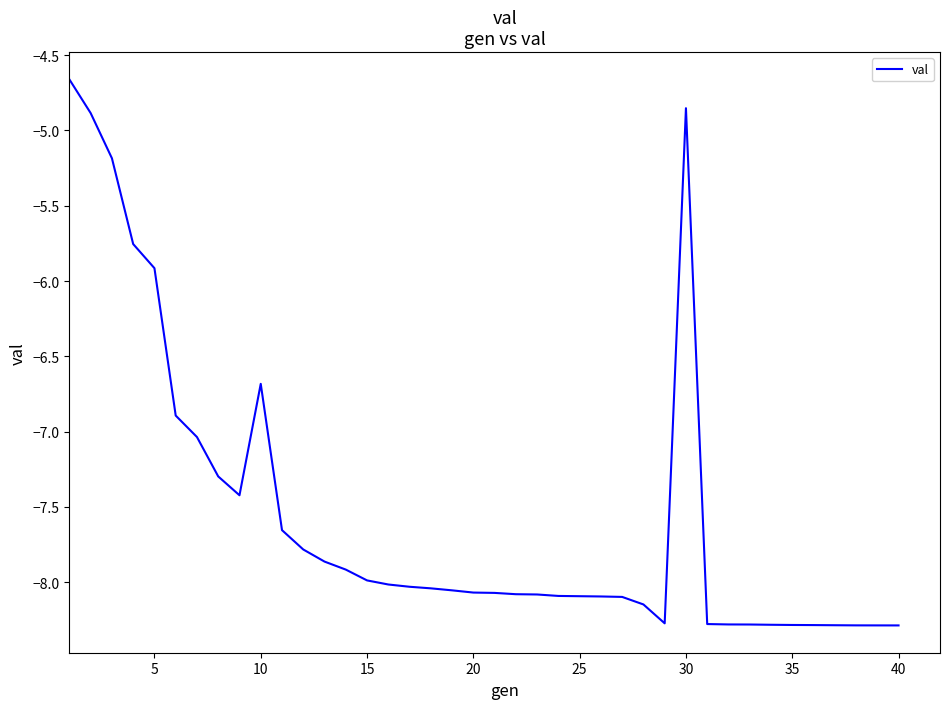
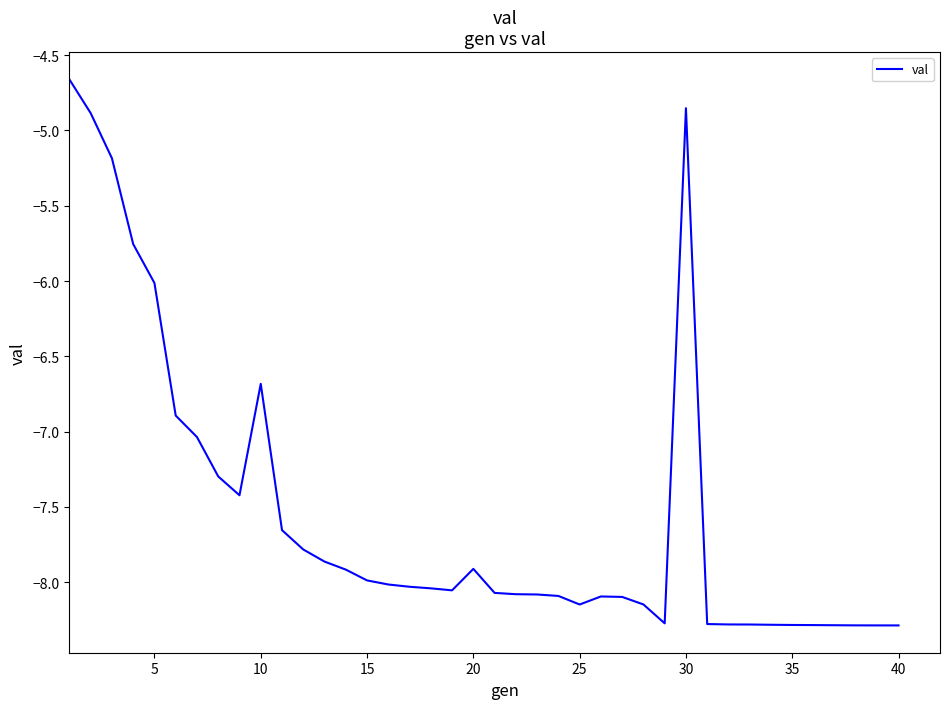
5: -5.91 -> -6.01
20: -8.07 -> -7.91
25: -8.09 -> -8.15
